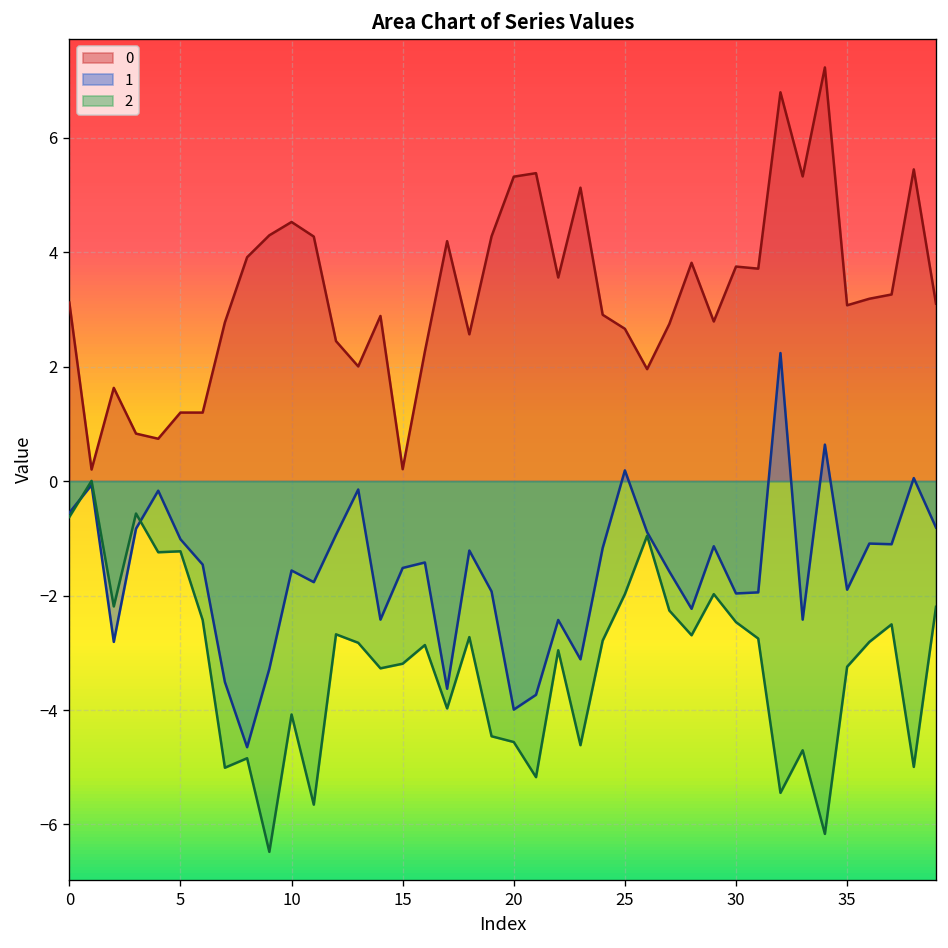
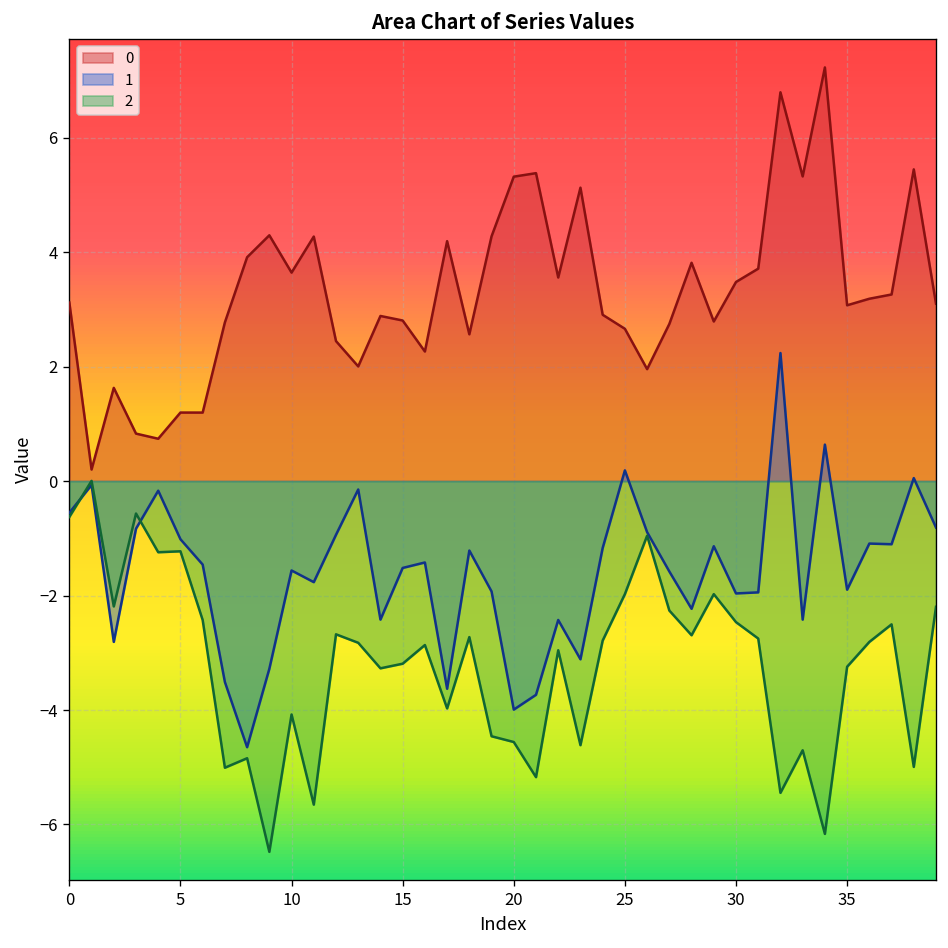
0, 10: 4.5 -> 3.6
0, 15: 0.2 -> 2.8
0, 30: 3.7 -> 3.5
